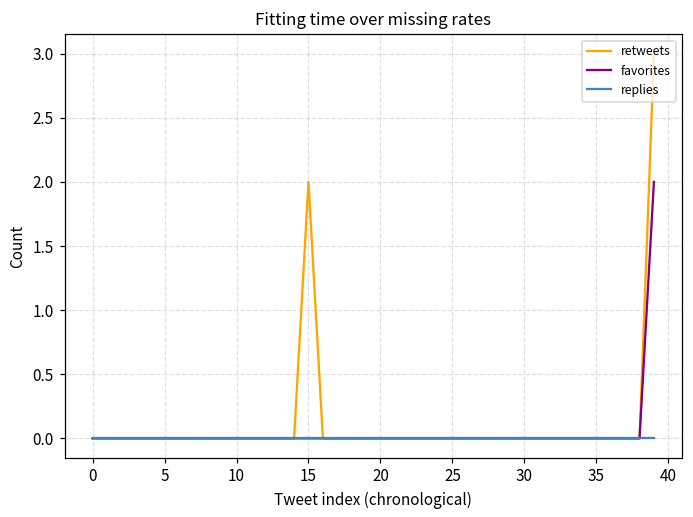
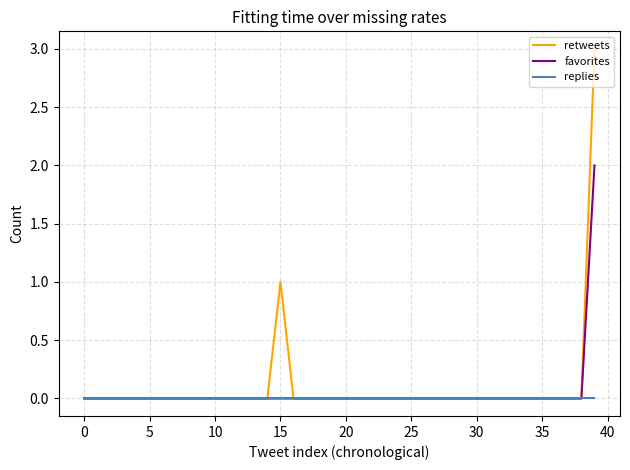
retweets, 15: 2 -> 1
